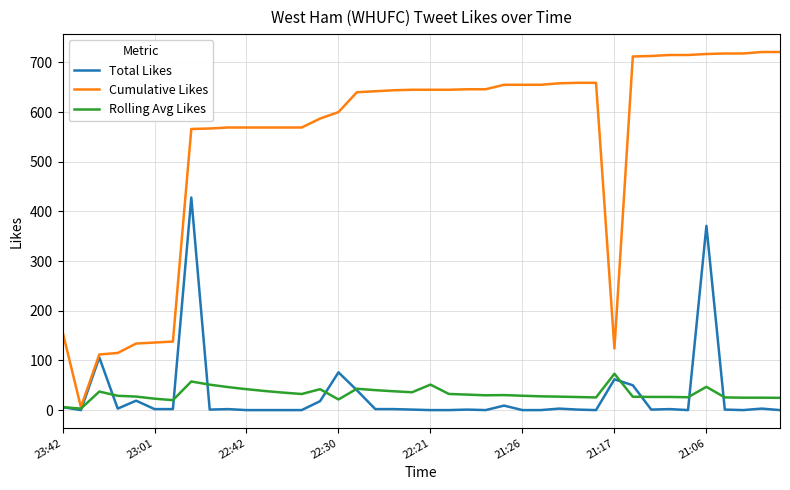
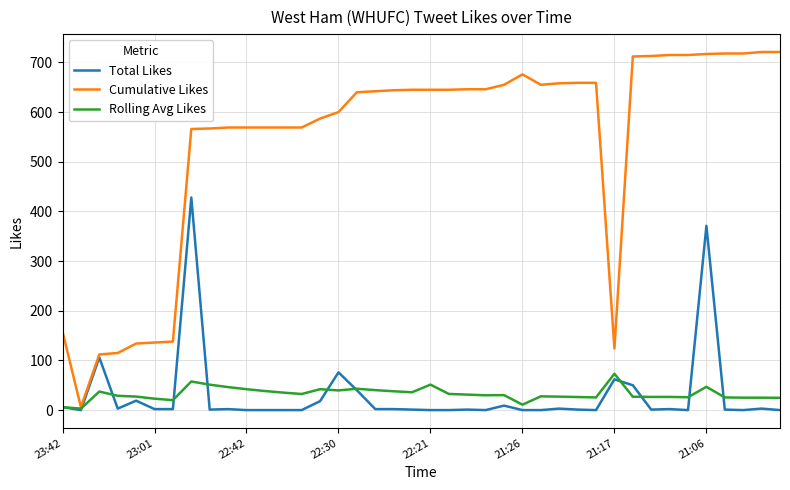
Rolling Avg Likes, 22:30: 20 -> 40
Cumulative Likes, 21:26: 660 -> 680
Rolling Avg Likes, 21:26: 30 -> 10
